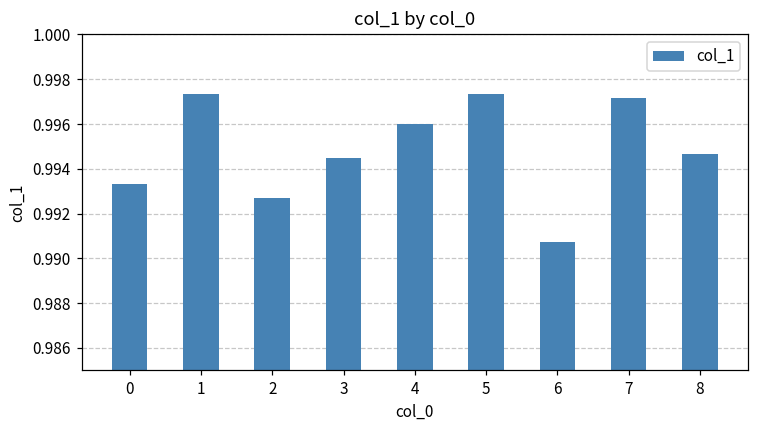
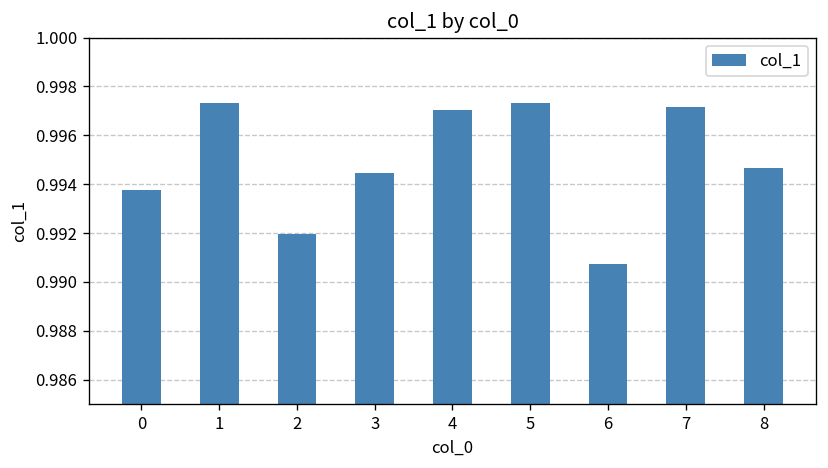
0: 0.9933 -> 0.9938
2: 0.9927 -> 0.9920
4: 0.9960 -> 0.9971
